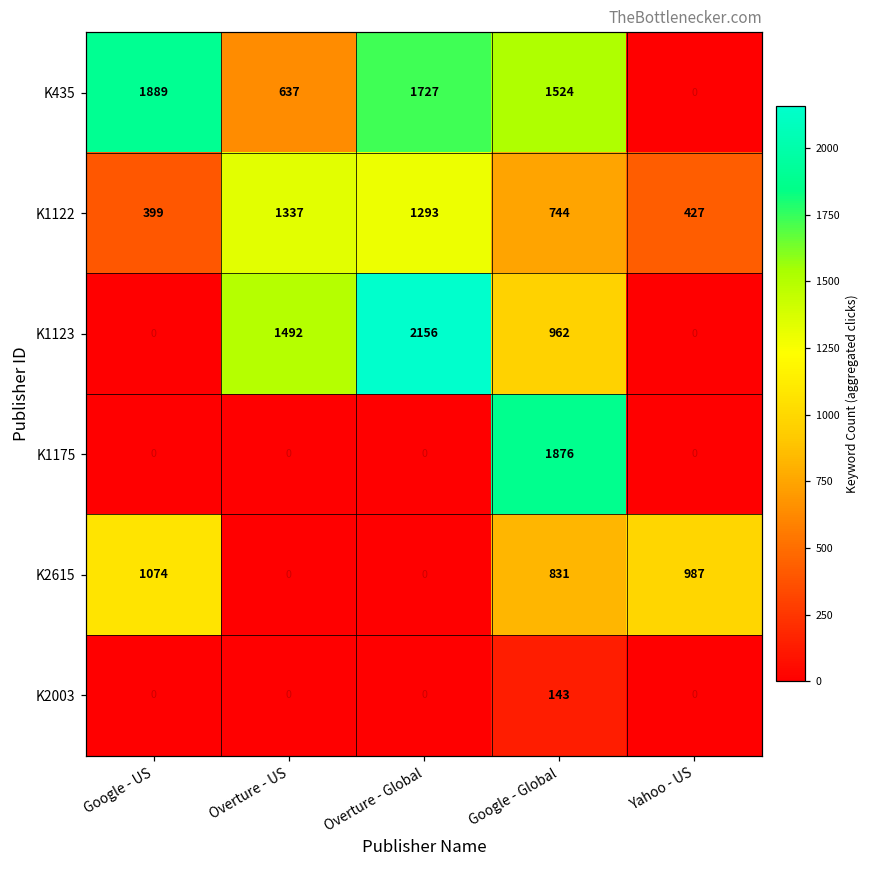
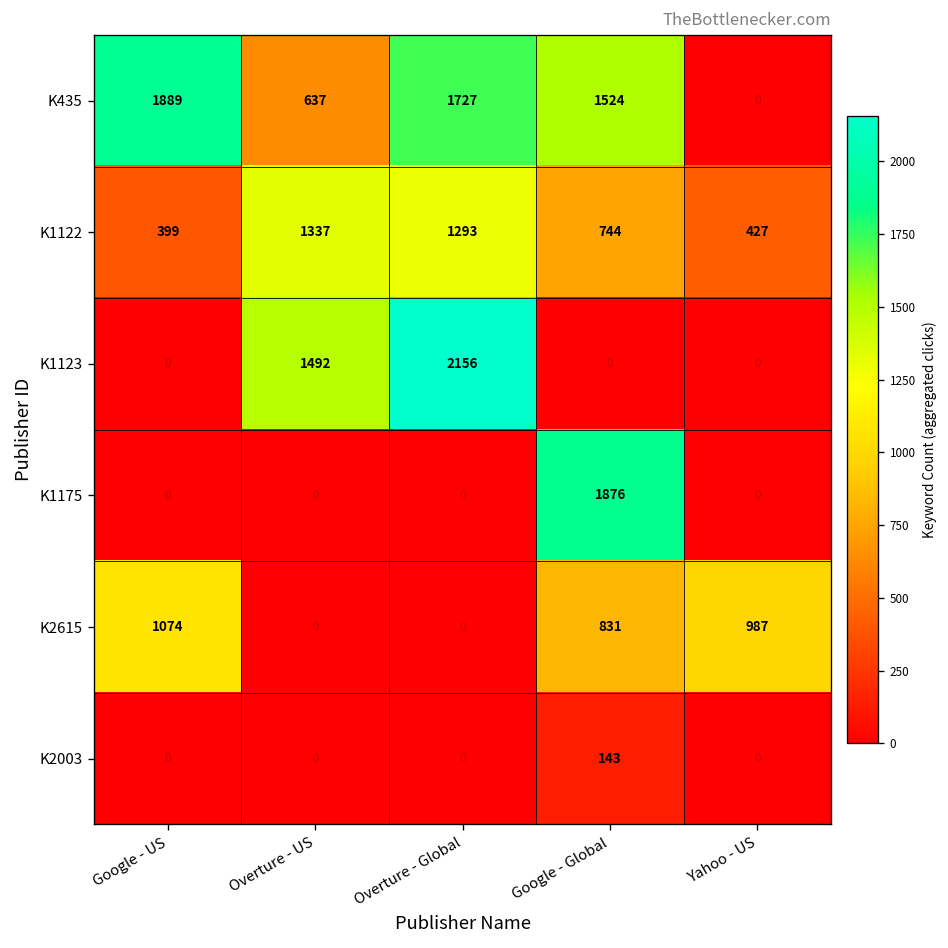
K1123, Google - Global: 962 -> 0
